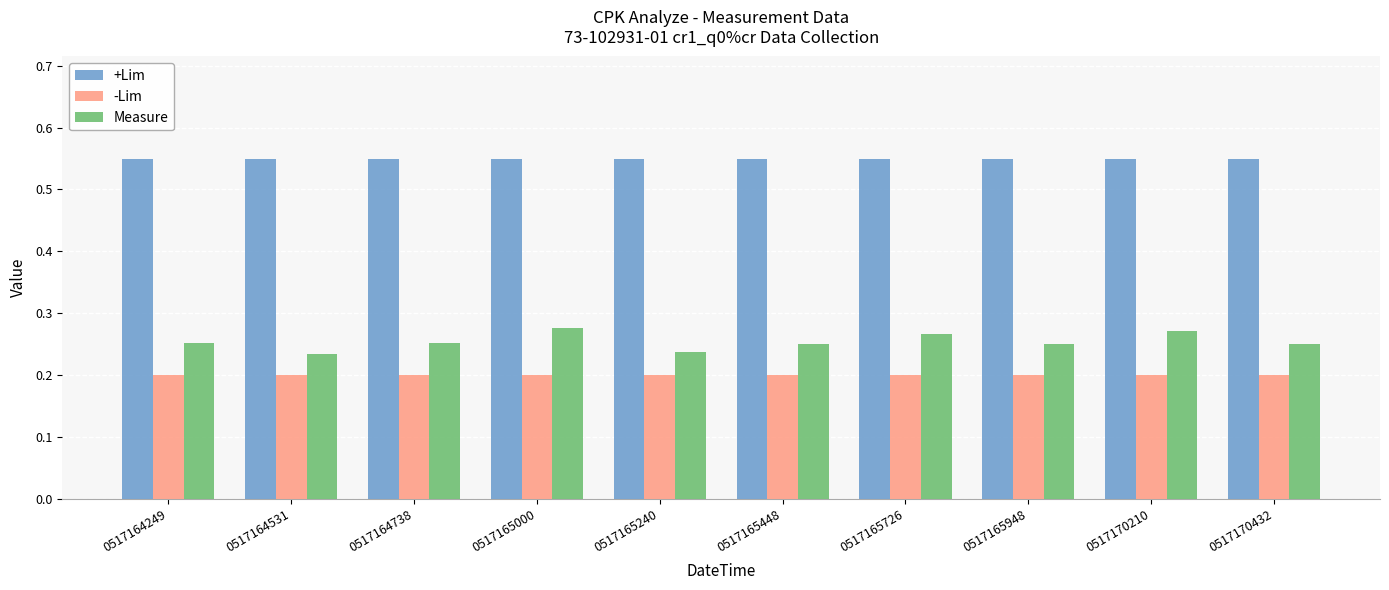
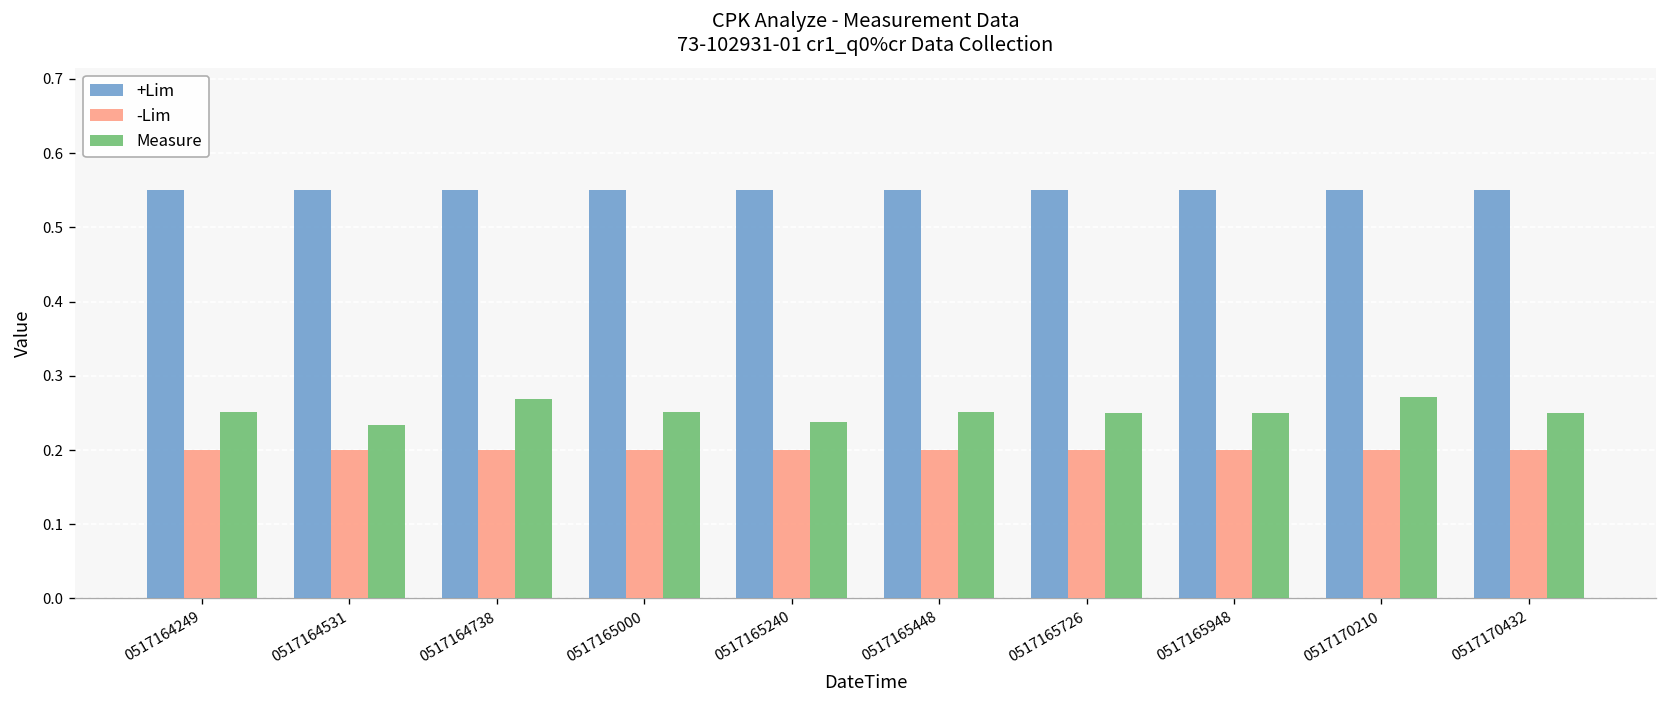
Measure, 0517164738: 0.25 -> 0.27
Measure, 0517165000: 0.28 -> 0.25
Measure, 0517165726: 0.27 -> 0.25
